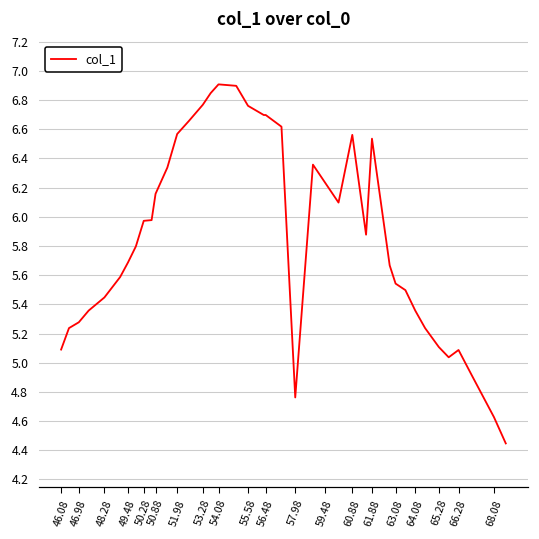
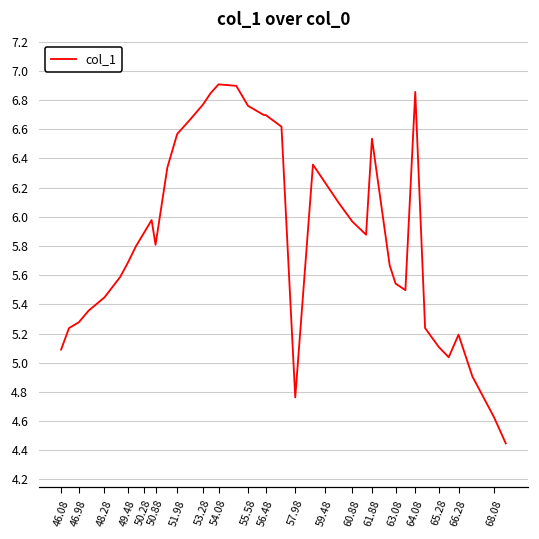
50.28: 5.97 -> 5.89
50.88: 6.16 -> 5.81
60.88: 6.56 -> 5.97
64.08: 5.36 -> 6.86
66.28: 5.09 -> 5.19
